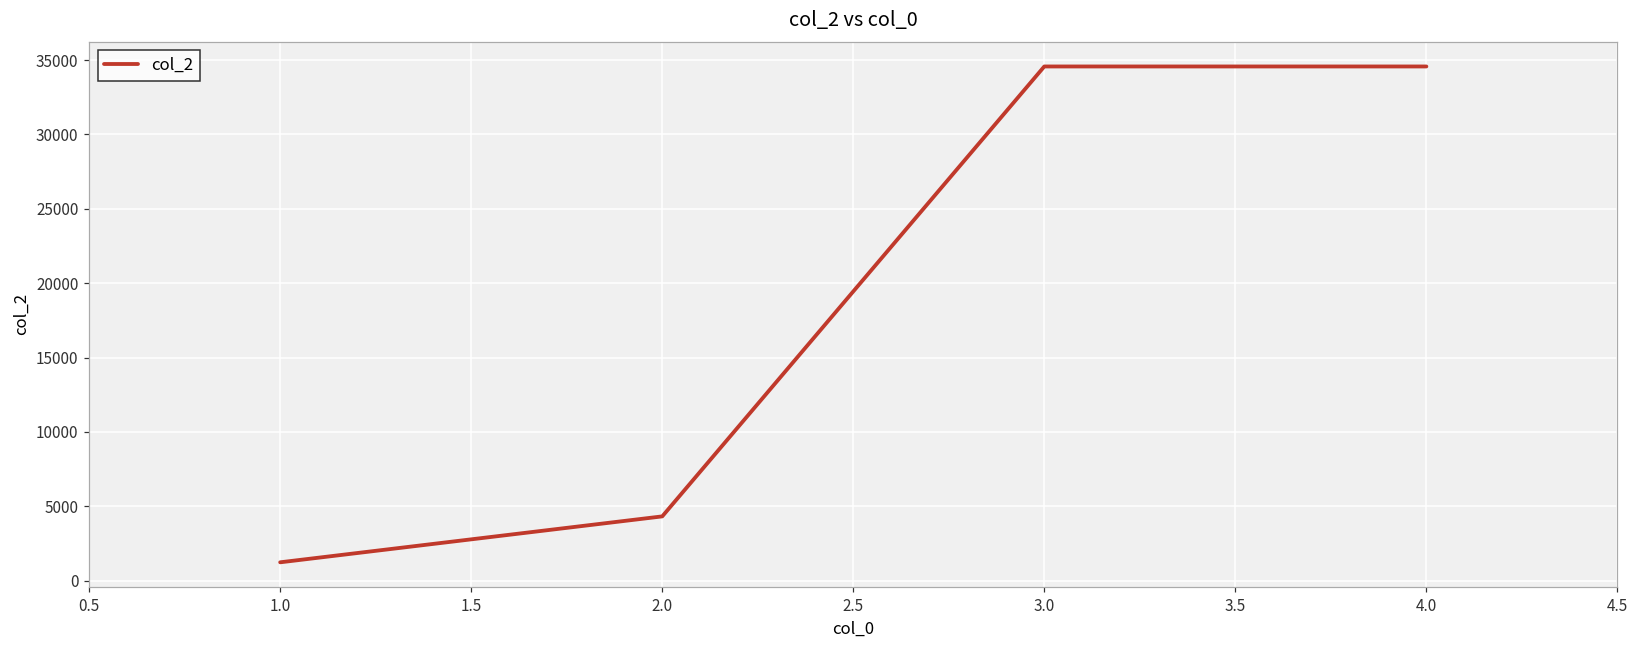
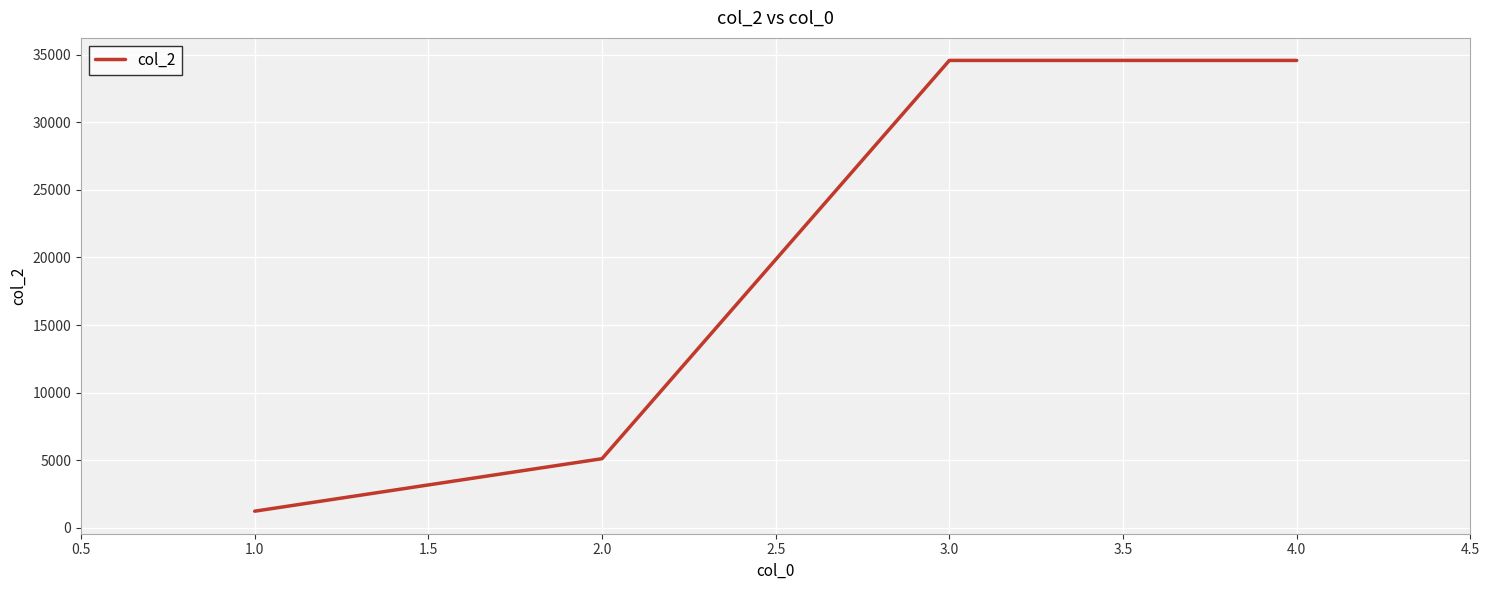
2.0: 4300 -> 5100
